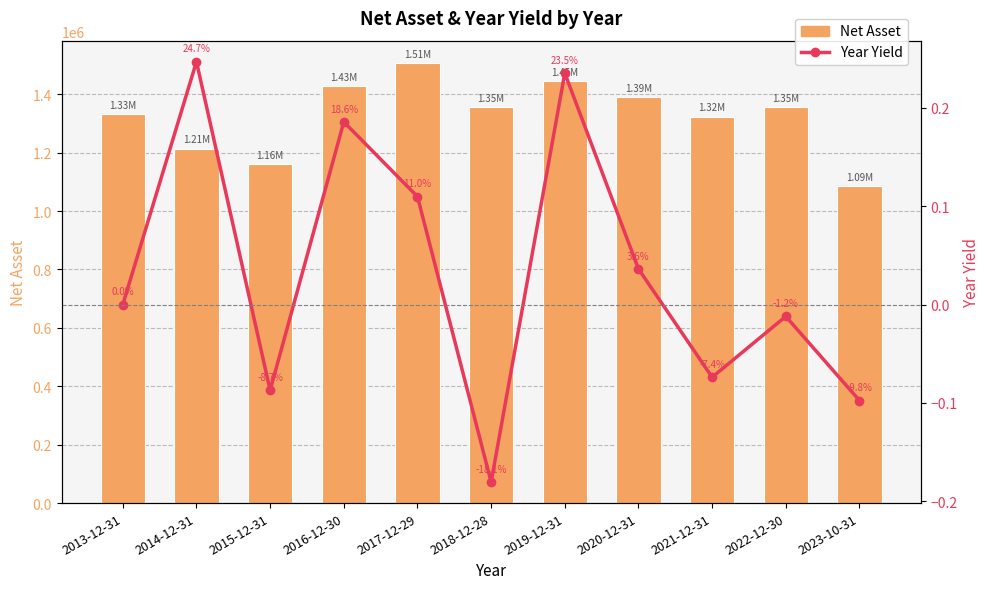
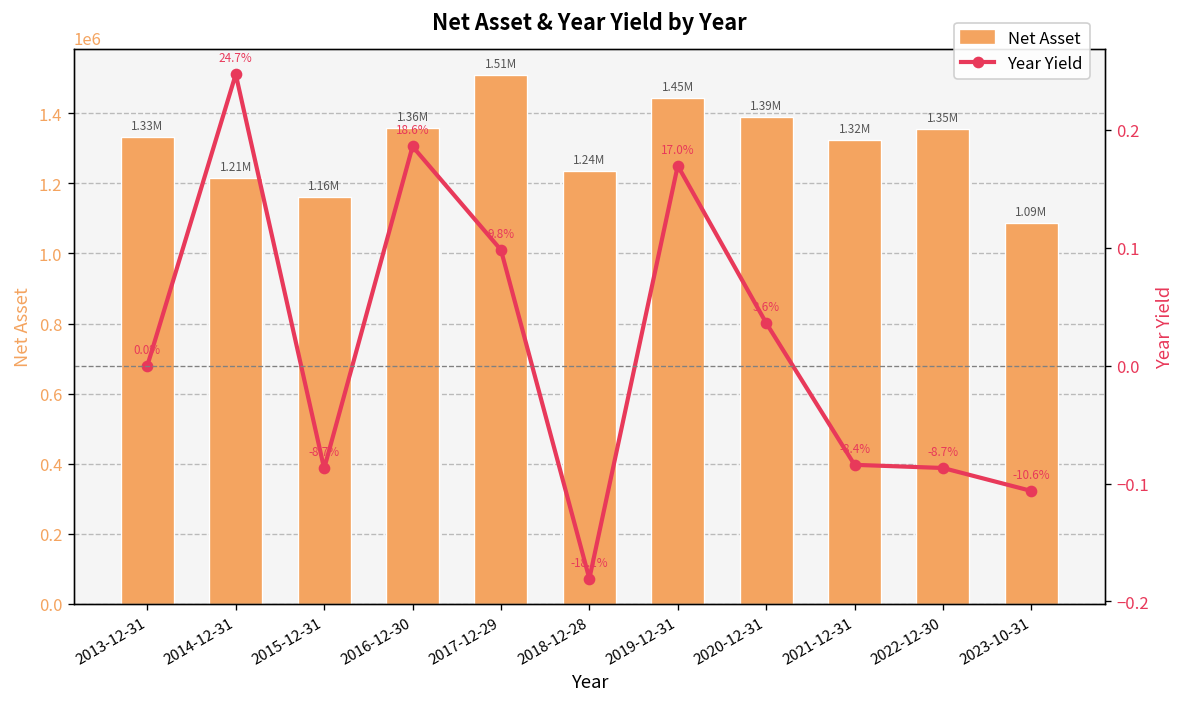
Net Asset, 2016-12-30: 1.43M -> 1.36M
Net Asset, 2018-12-28: 1.35M -> 1.24M
Year Yield, 2017-12-29: 11.0% -> 9.8%
Year Yield, 2019-12-31: 23.5% -> 17.0%
Year Yield, 2021-12-31: -7.4% -> -8.4%
Year Yield, 2022-12-30: -1.2% -> -8.7%
Year Yield, 2023-10-31: -9.8% -> -10.6%
